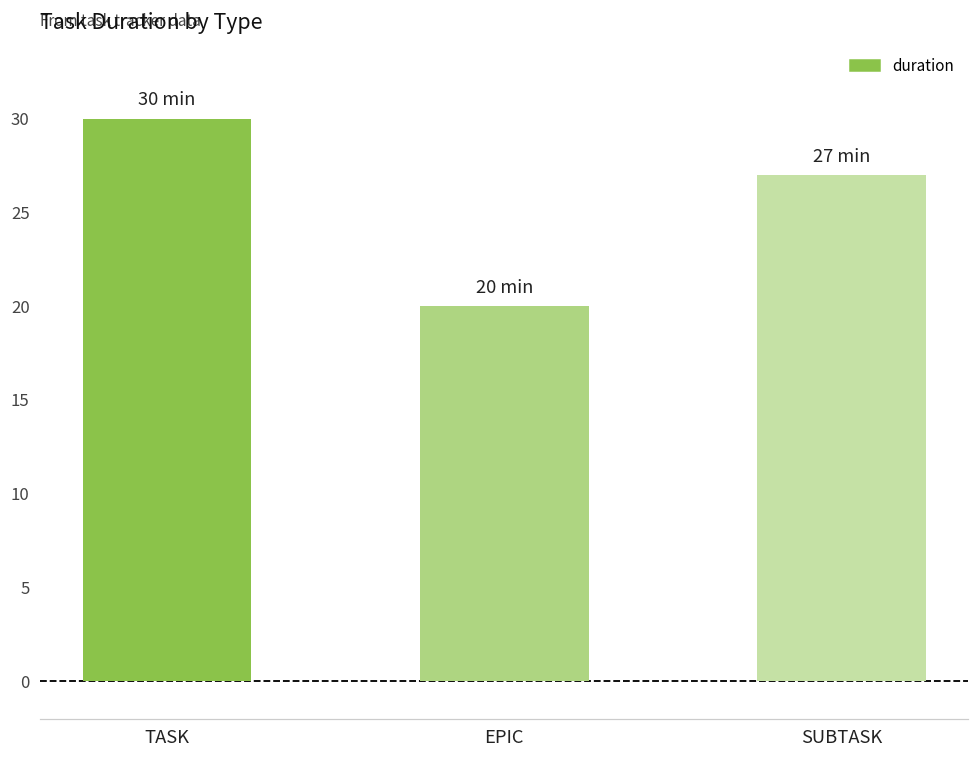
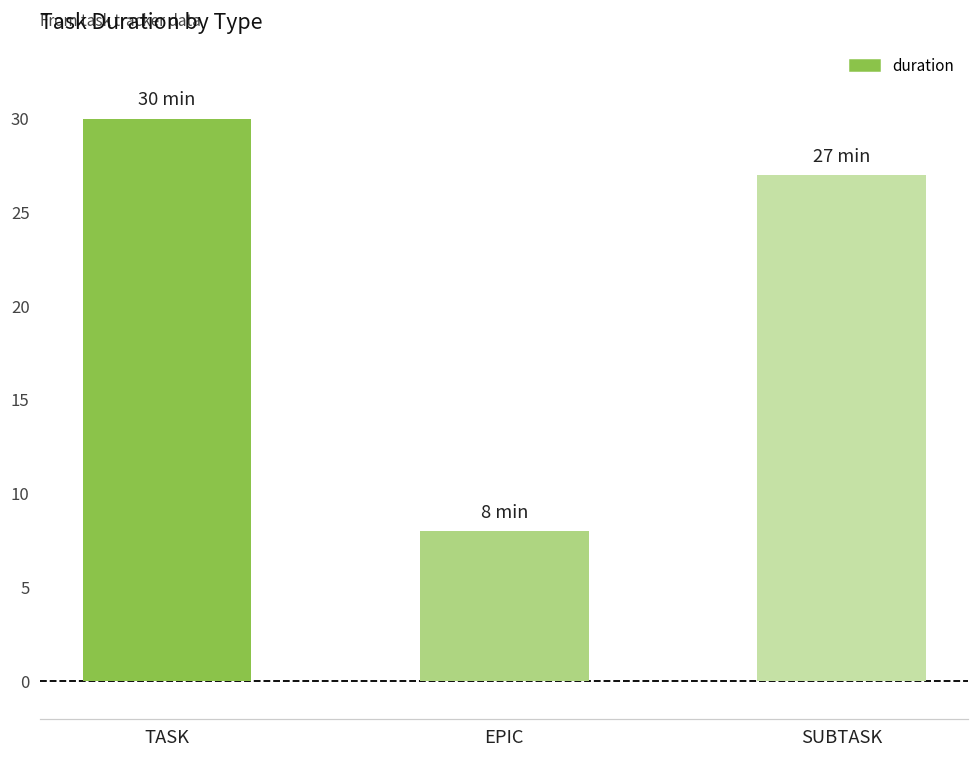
EPIC: 20 -> 8
